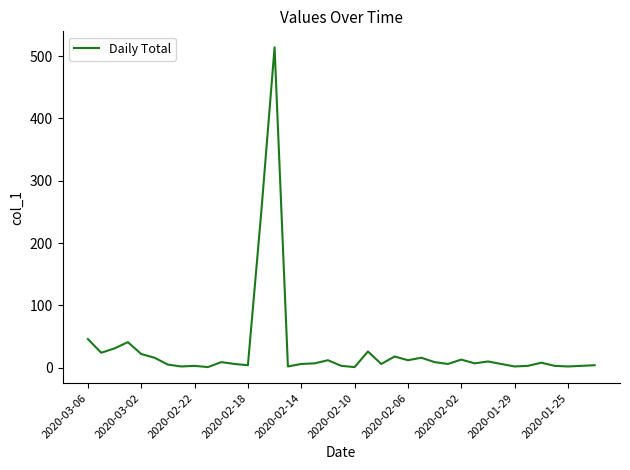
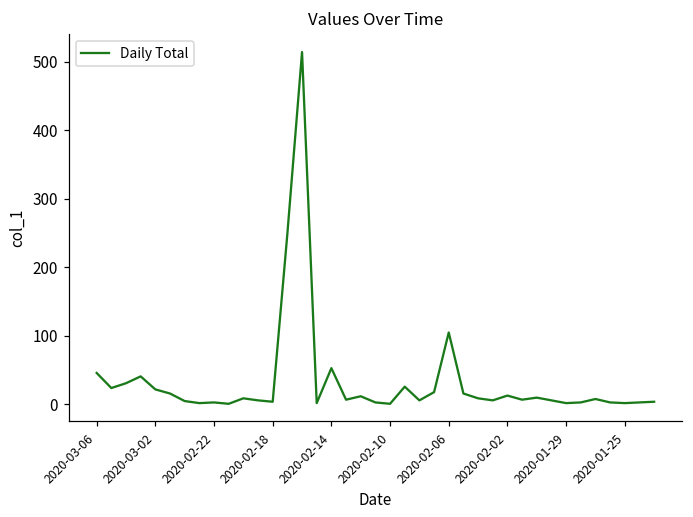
2020-02-14: 10 -> 50
2020-02-06: 10 -> 110
